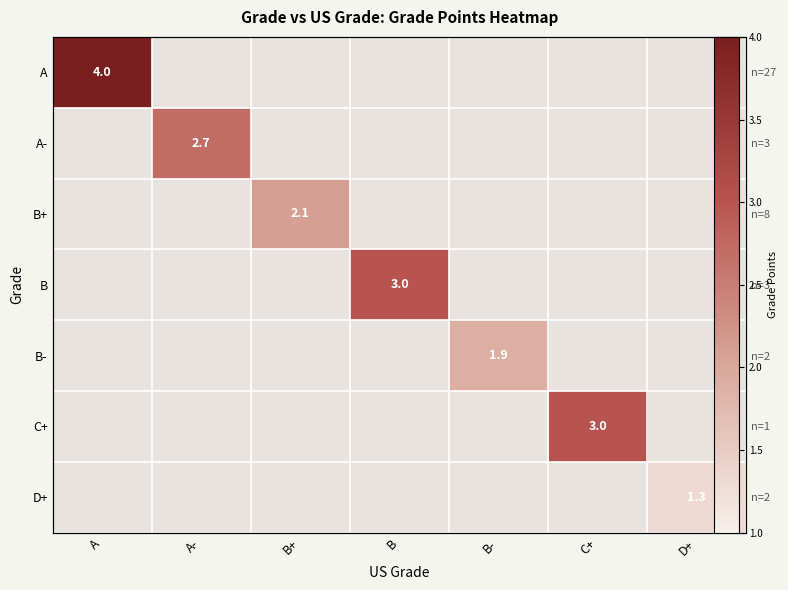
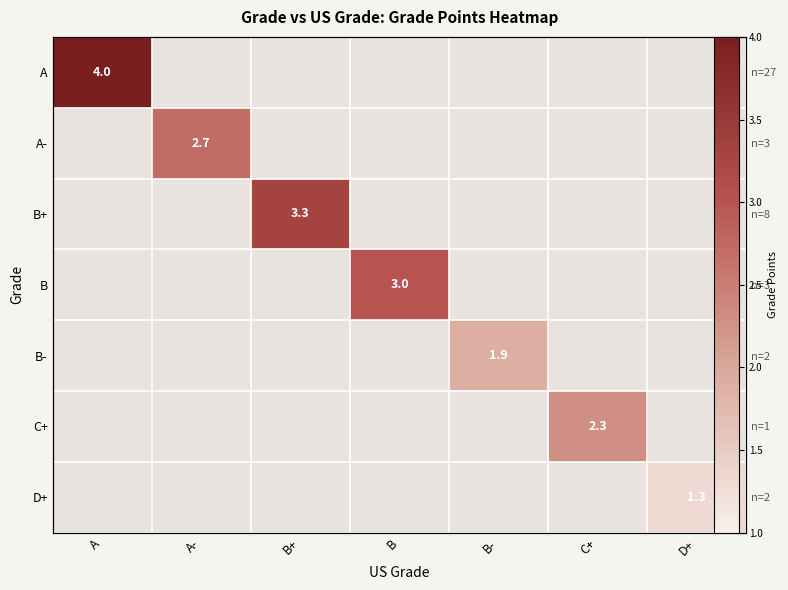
B+, B+: 2.1 -> 3.3
C+, C+: 3.0 -> 2.3
